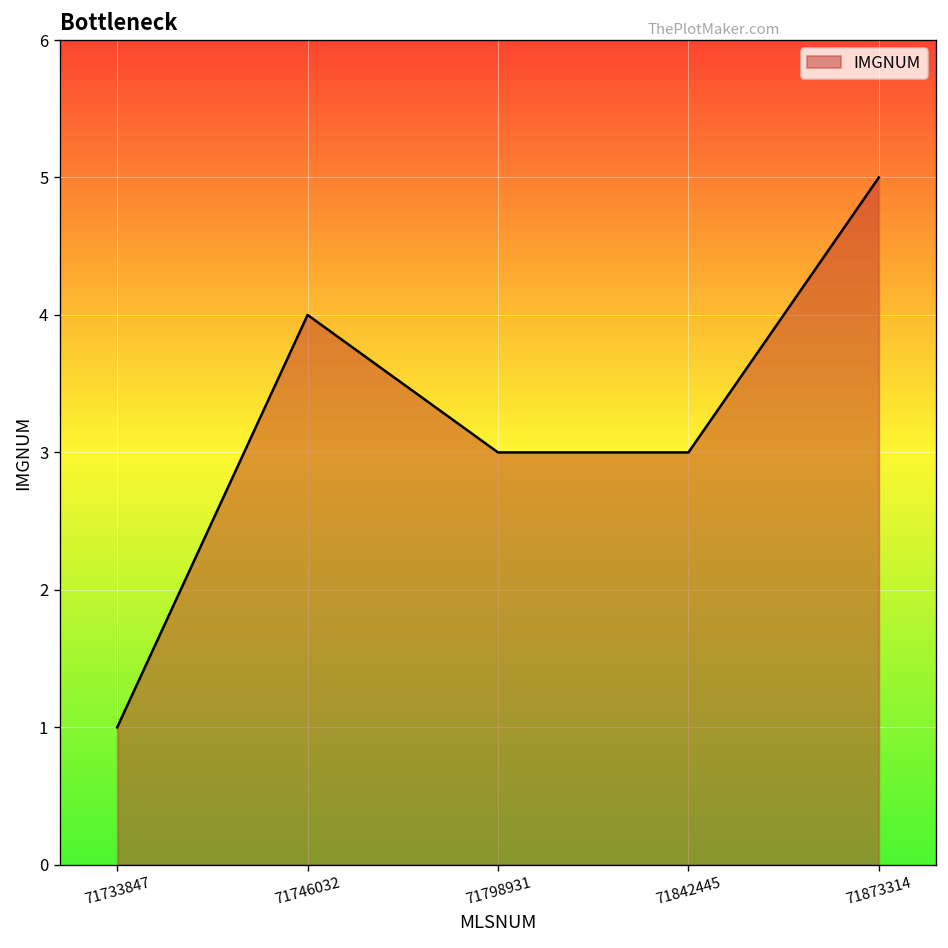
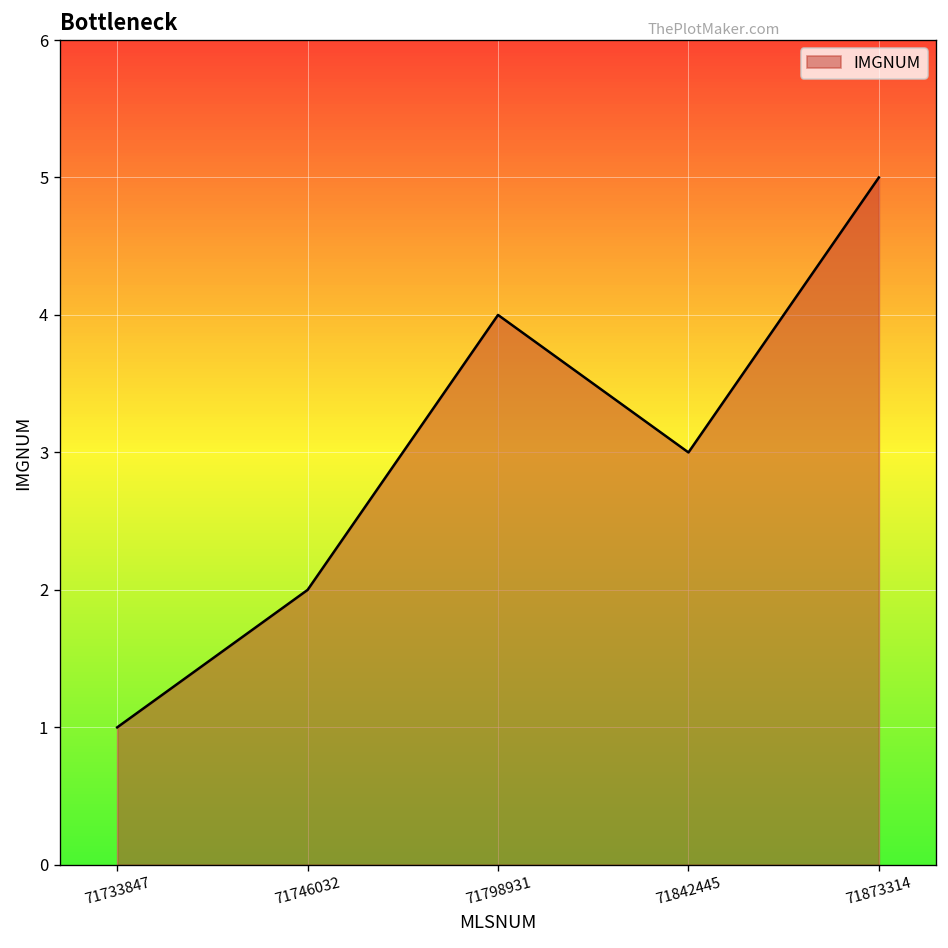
71746032: 4 -> 2
71798931: 3 -> 4
